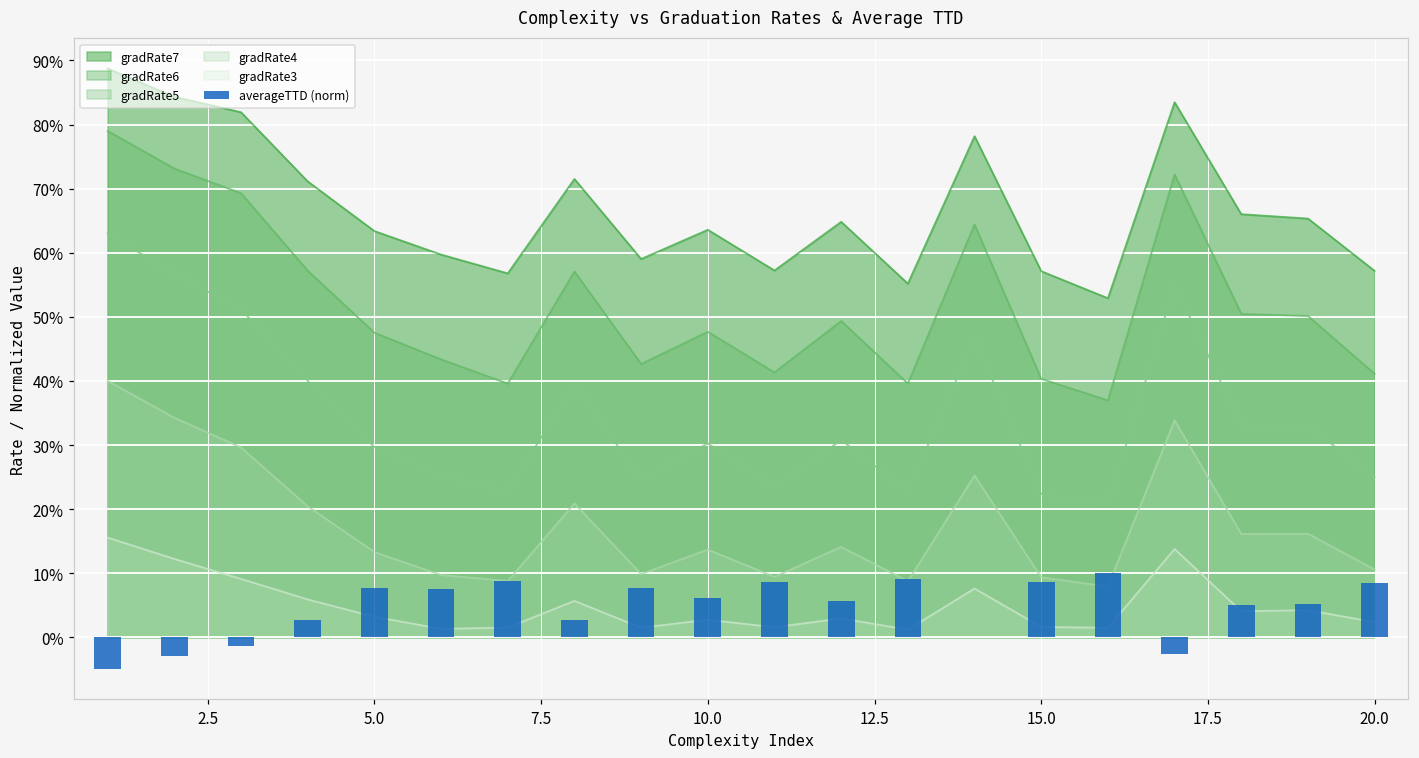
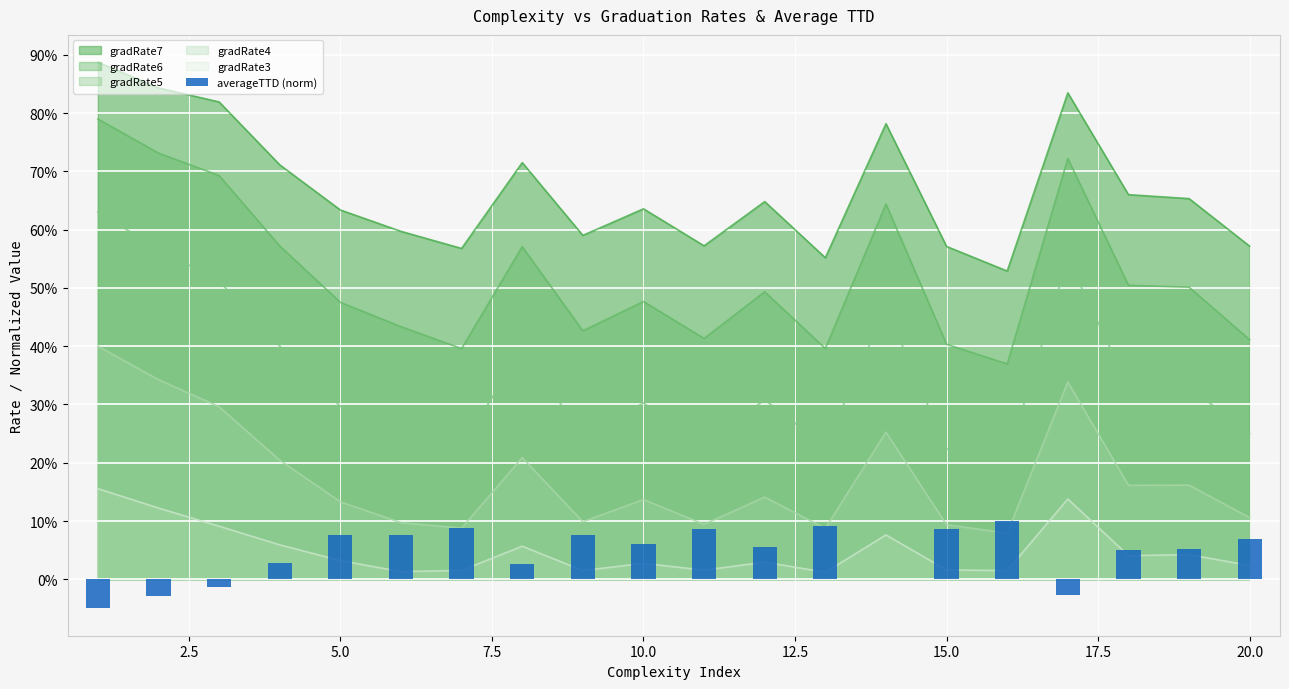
averageTTD (norm), 20.0: 9% -> 7%
